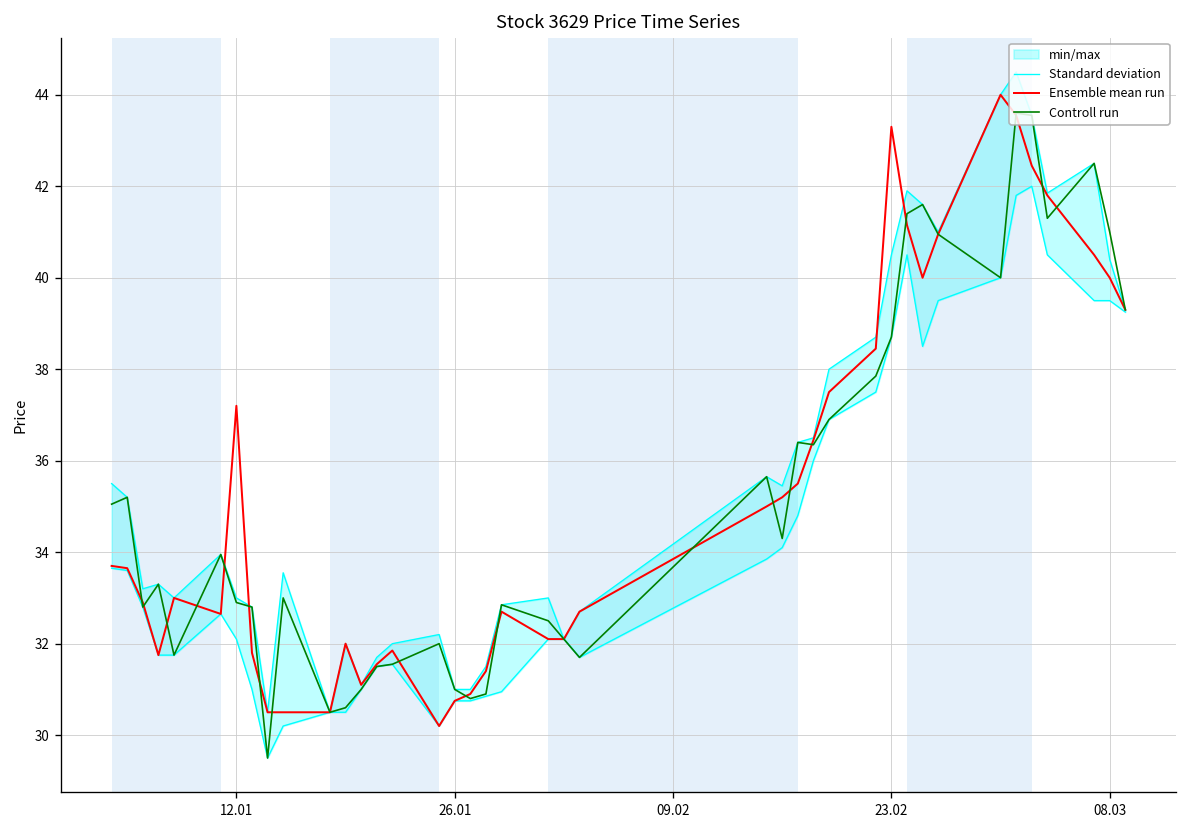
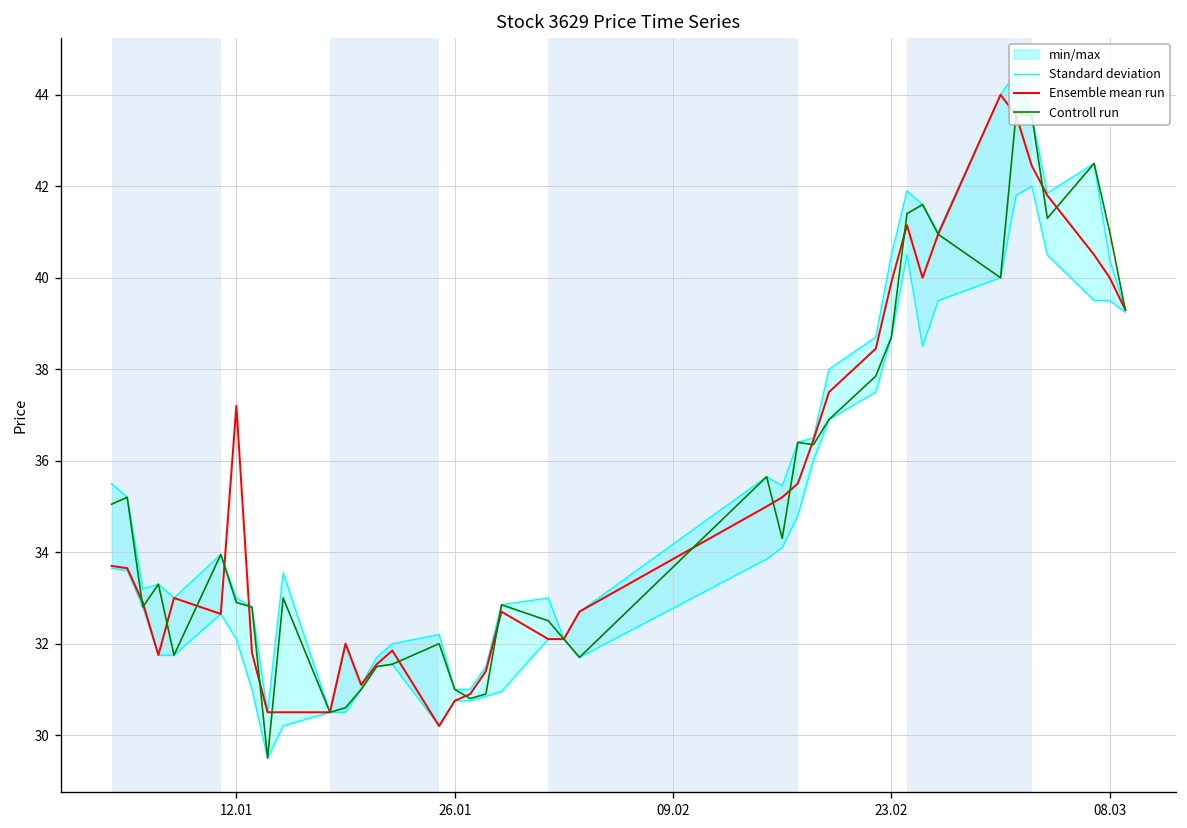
Ensemble mean run, 23.02: 43.3 -> 39.9
